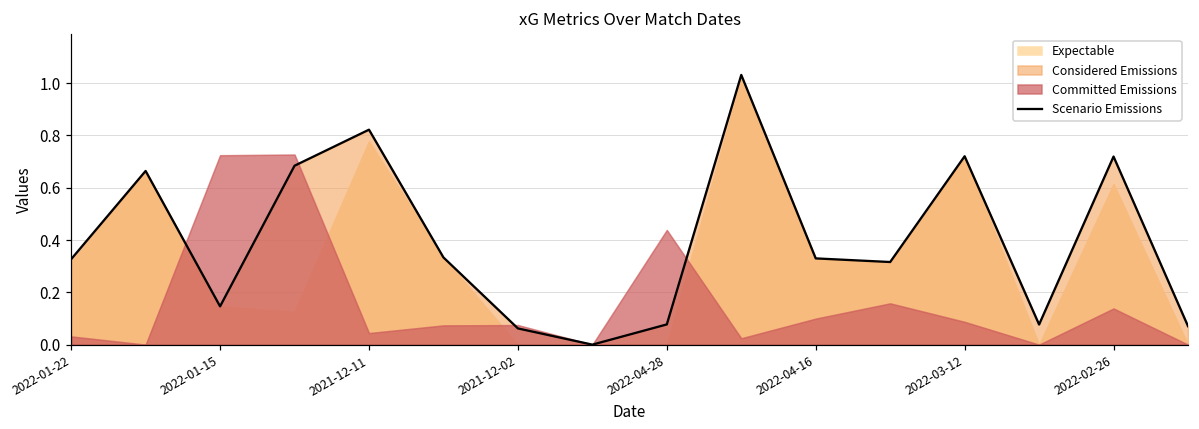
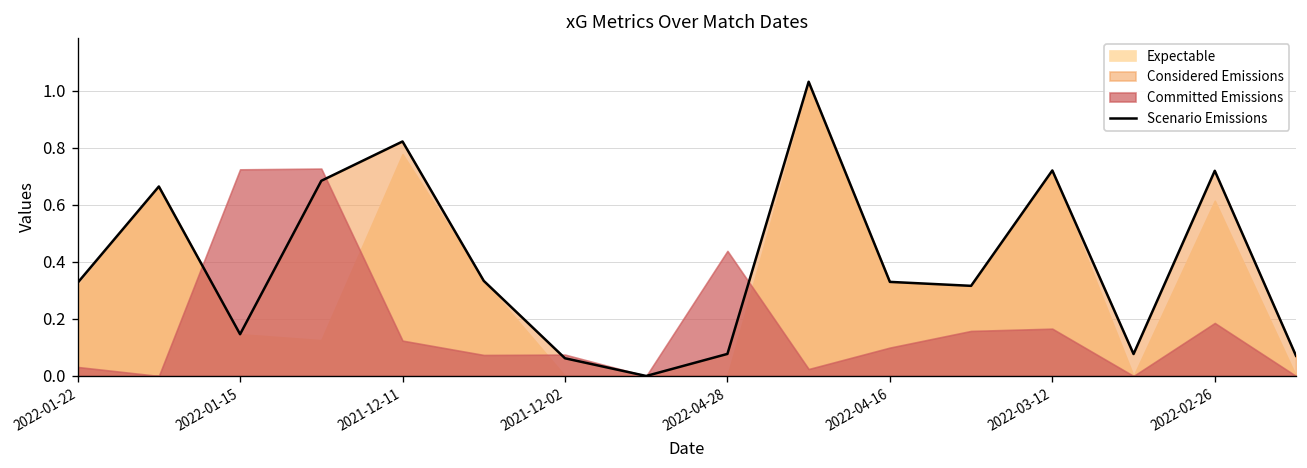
Committed Emissions, 2021-12-11: 0.04 -> 0.12
Committed Emissions, 2022-03-12: 0.09 -> 0.17
Committed Emissions, 2022-02-26: 0.14 -> 0.19
